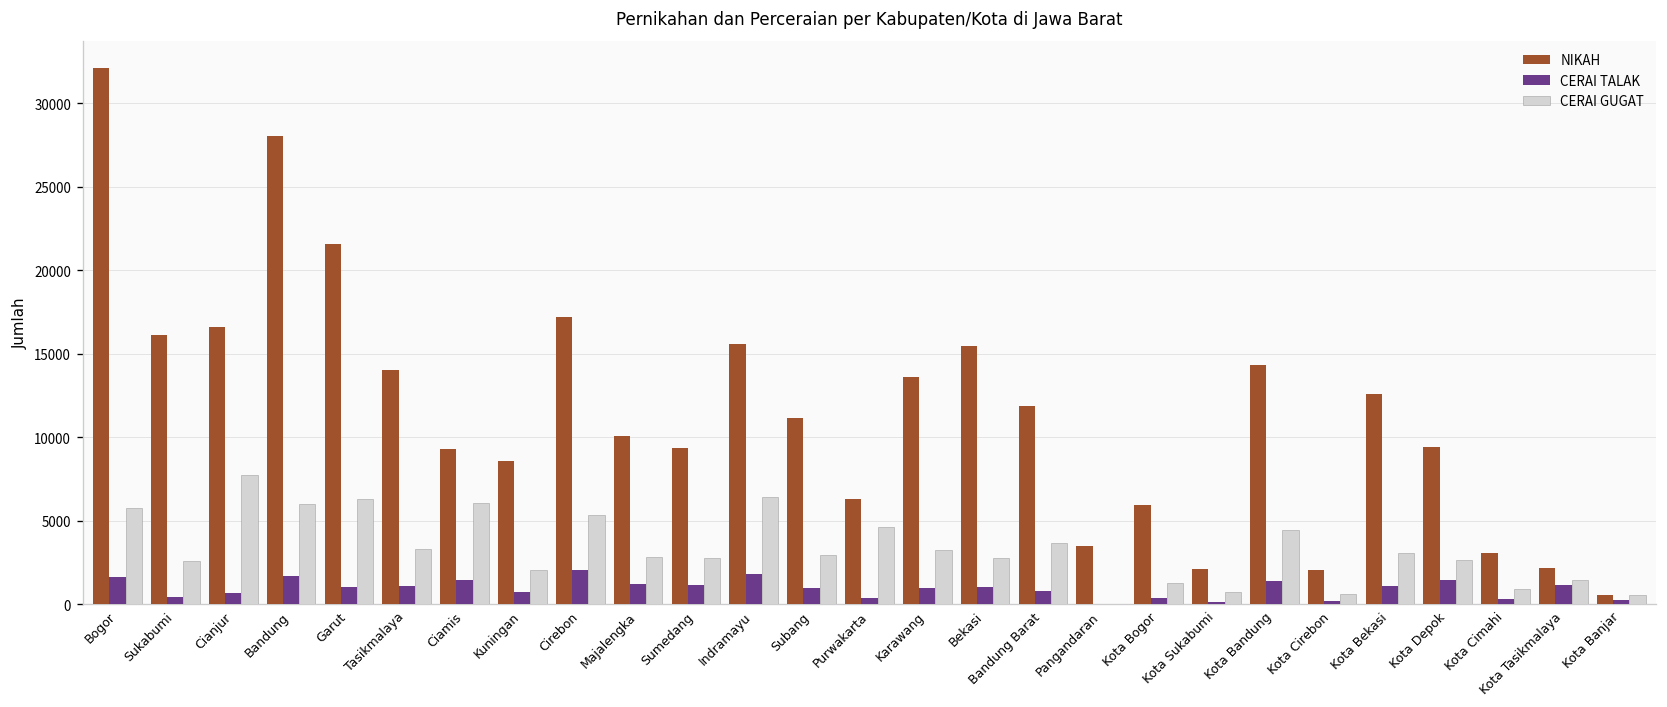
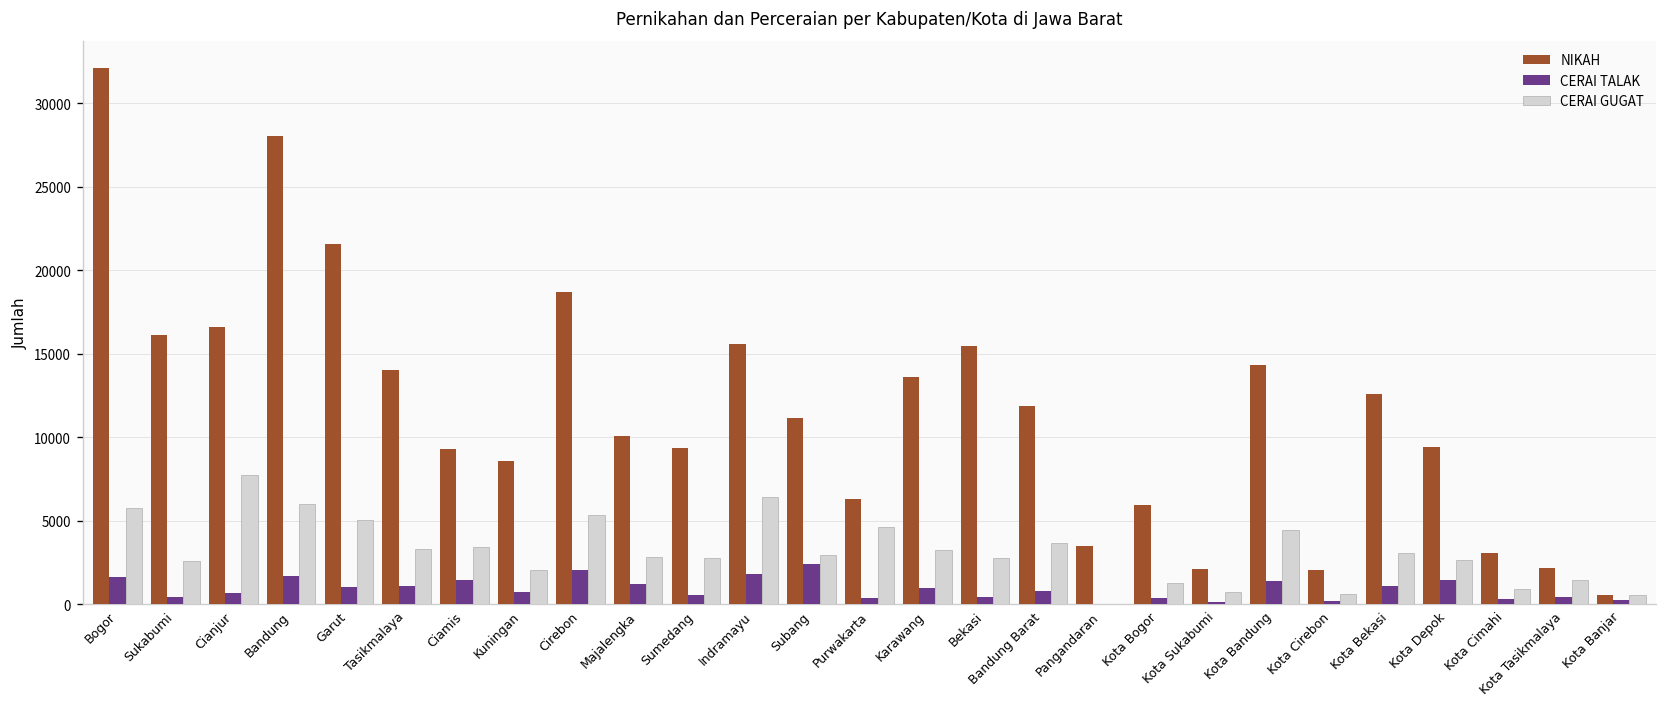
CERAI GUGAT, Garut: 6300 -> 5000
CERAI GUGAT, Ciamis: 6100 -> 3400
NIKAH, Cirebon: 17200 -> 18700
CERAI TALAK, Sumedang: 1100 -> 500
CERAI TALAK, Subang: 900 -> 2400
CERAI TALAK, Bekasi: 1000 -> 400
CERAI TALAK, Kota Tasikmalaya: 1100 -> 400
